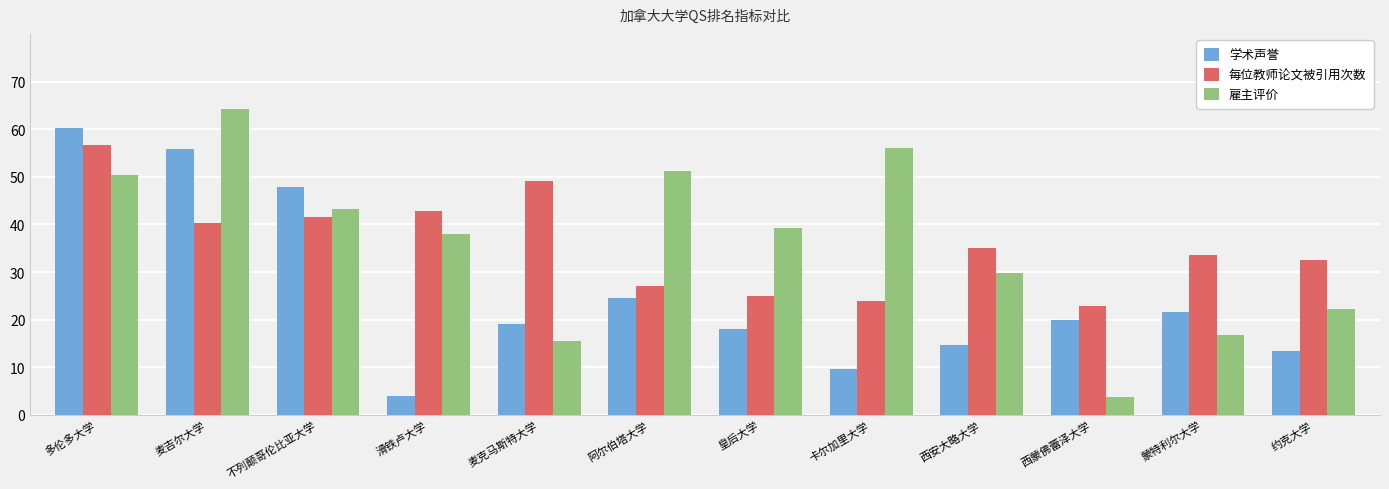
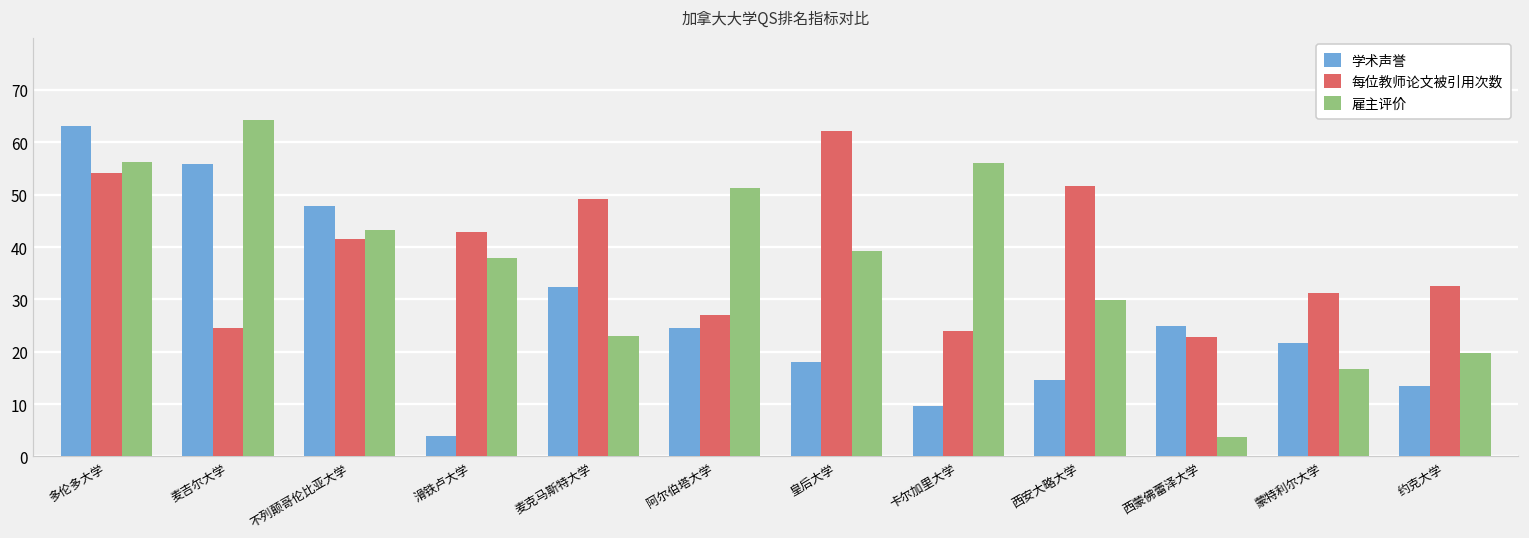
学术声誉, 多伦多大学: 60 -> 63
每位教师论文被引用次数, 多伦多大学: 57 -> 54
雇主评价, 多伦多大学: 51 -> 56
每位教师论文被引用次数, 麦吉尔大学: 40 -> 25
学术声誉, 麦克马斯特大学: 19 -> 32
雇主评价, 麦克马斯特大学: 16 -> 23
每位教师论文被引用次数, 皇后大学: 25 -> 62
每位教师论文被引用次数, 西安大略大学: 35 -> 52
学术声誉, 西蒙佛蕾泽大学: 20 -> 25
每位教师论文被引用次数, 蒙特利尔大学: 34 -> 31
雇主评价, 约克大学: 22 -> 20
